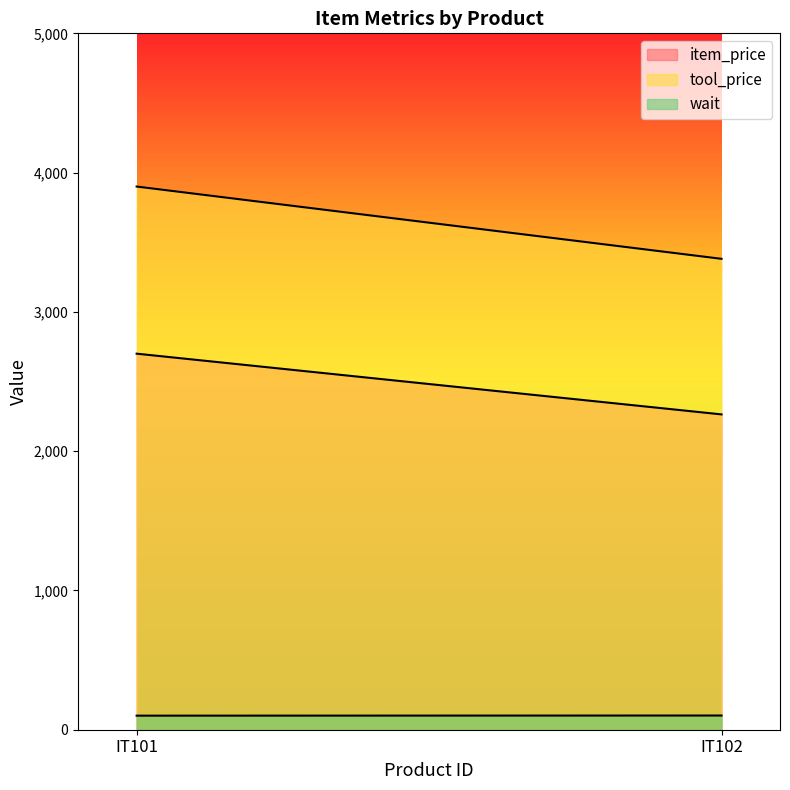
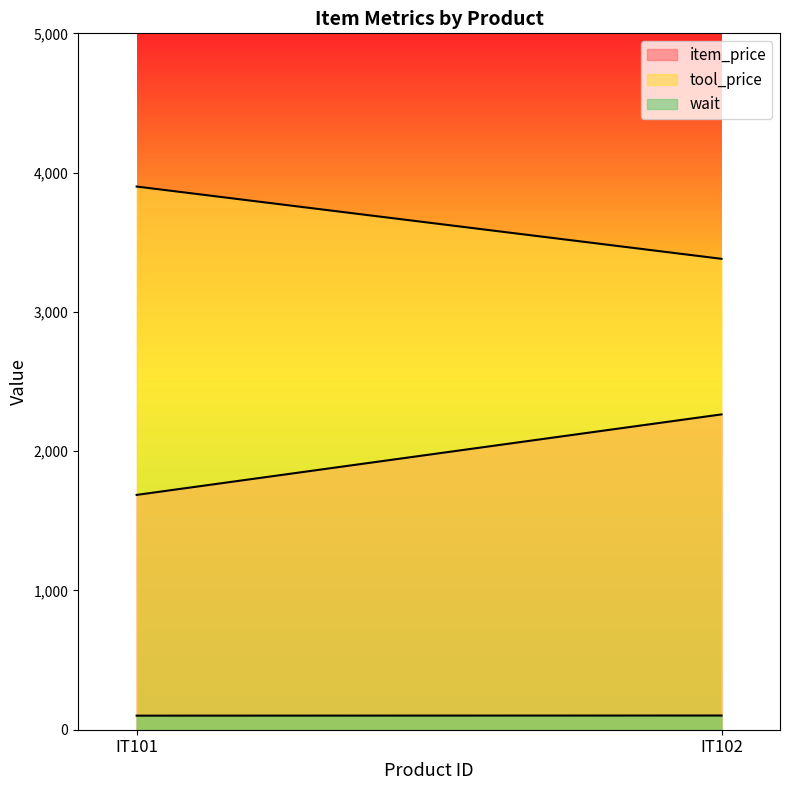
item_price, IT101: 2,700 -> 1,690
